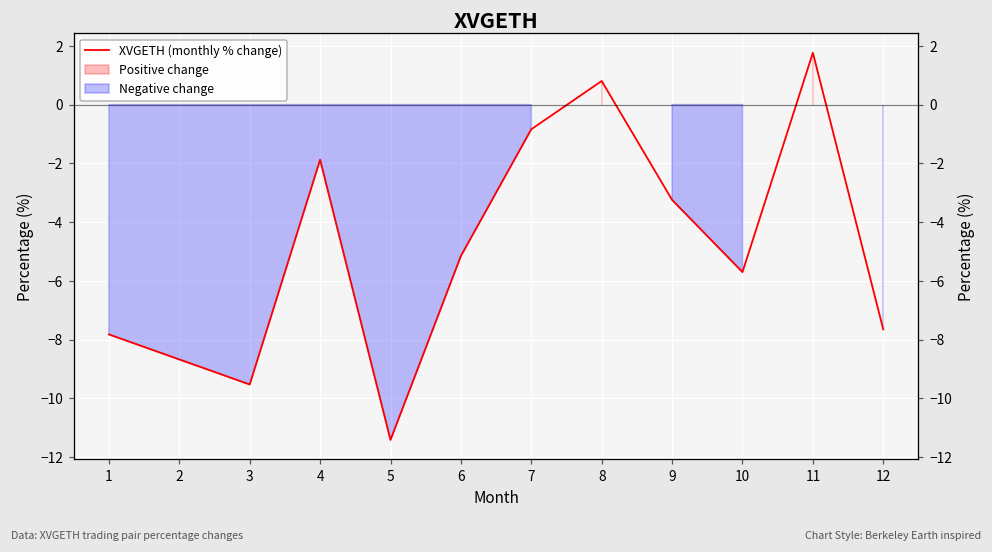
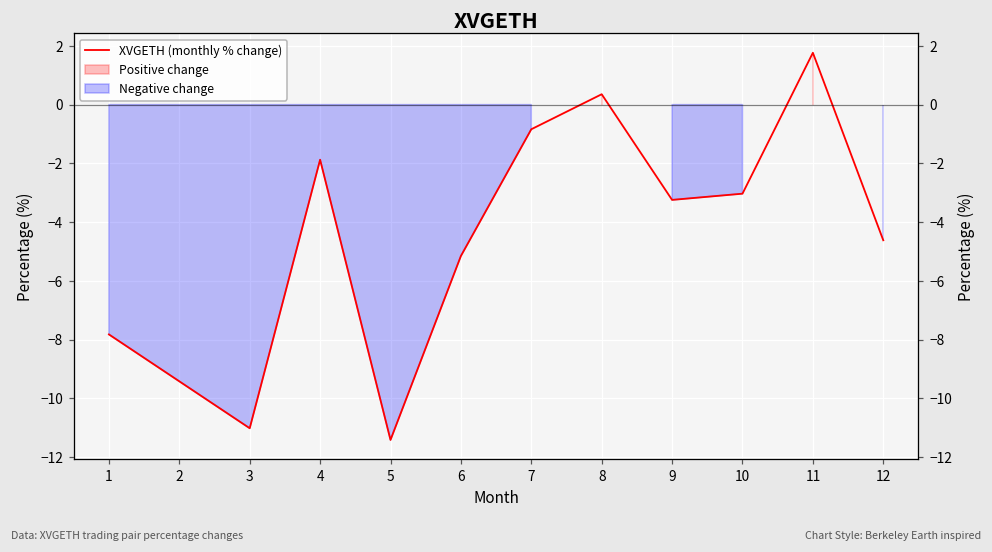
3: -9.5 -> -11.0
8: 0.8 -> 0.4
10: -5.7 -> -3.0
12: -7.7 -> -4.6
